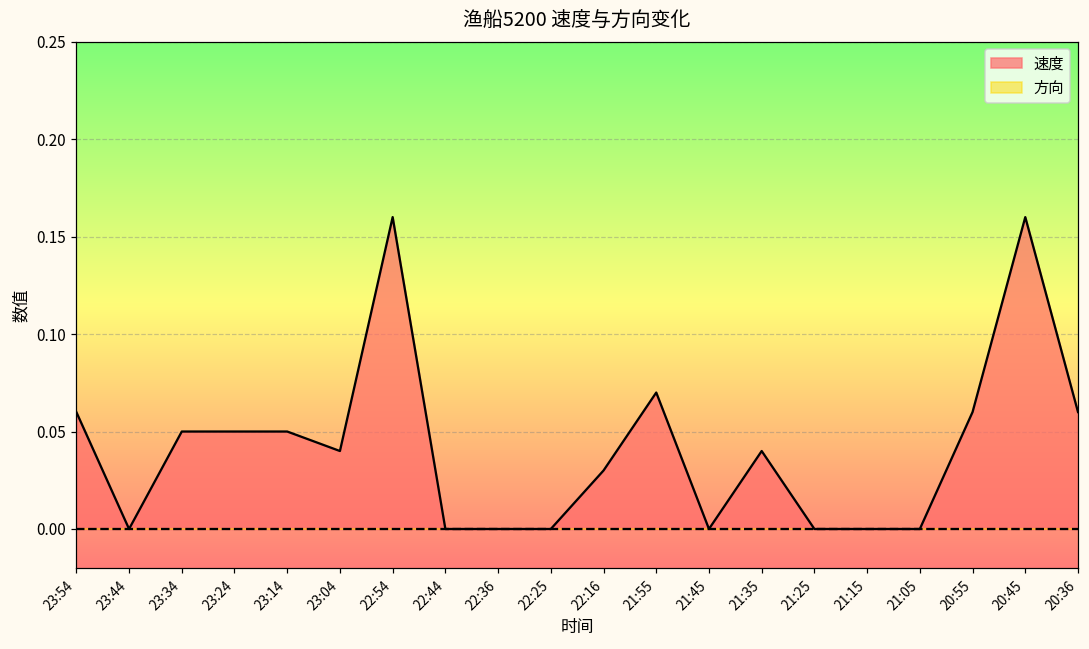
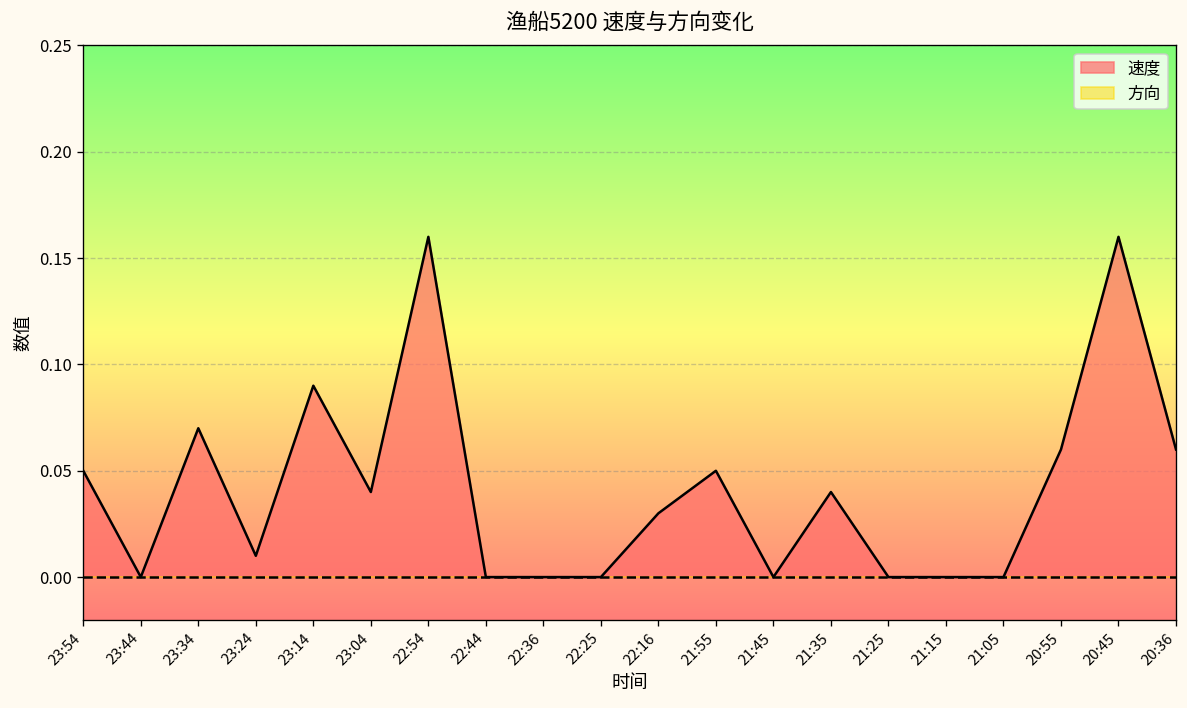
速度, 23:54: 0.06 -> 0.05
速度, 23:34: 0.05 -> 0.07
速度, 23:24: 0.05 -> 0.01
速度, 23:14: 0.05 -> 0.09
速度, 21:55: 0.07 -> 0.05
